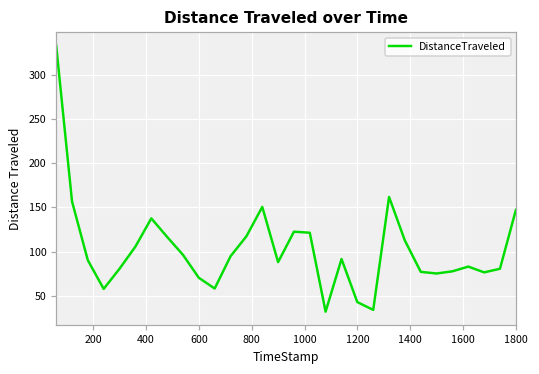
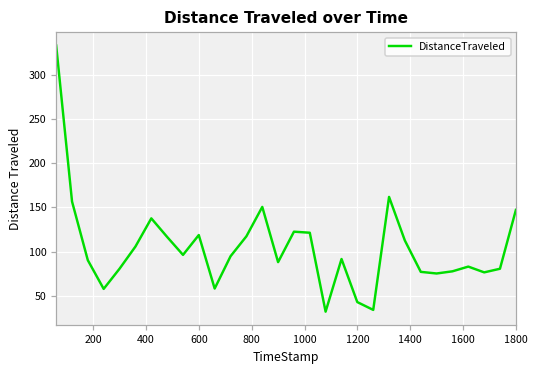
600: 70 -> 120
